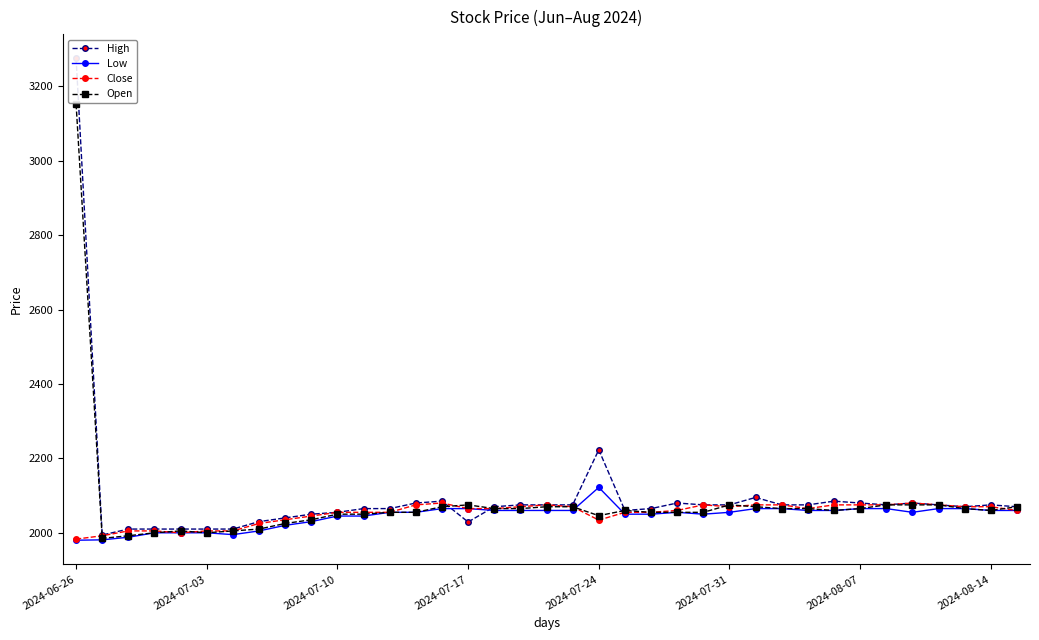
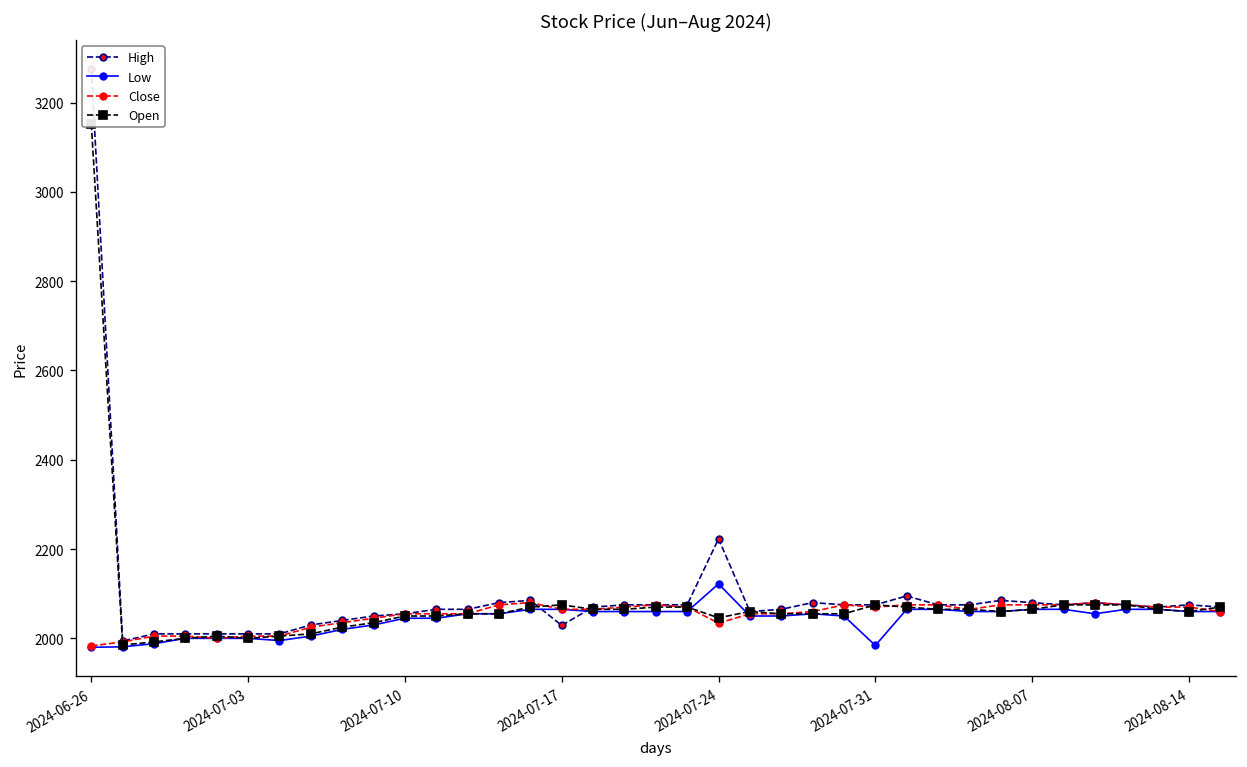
Low, 2024-07-31: 2060 -> 1980
